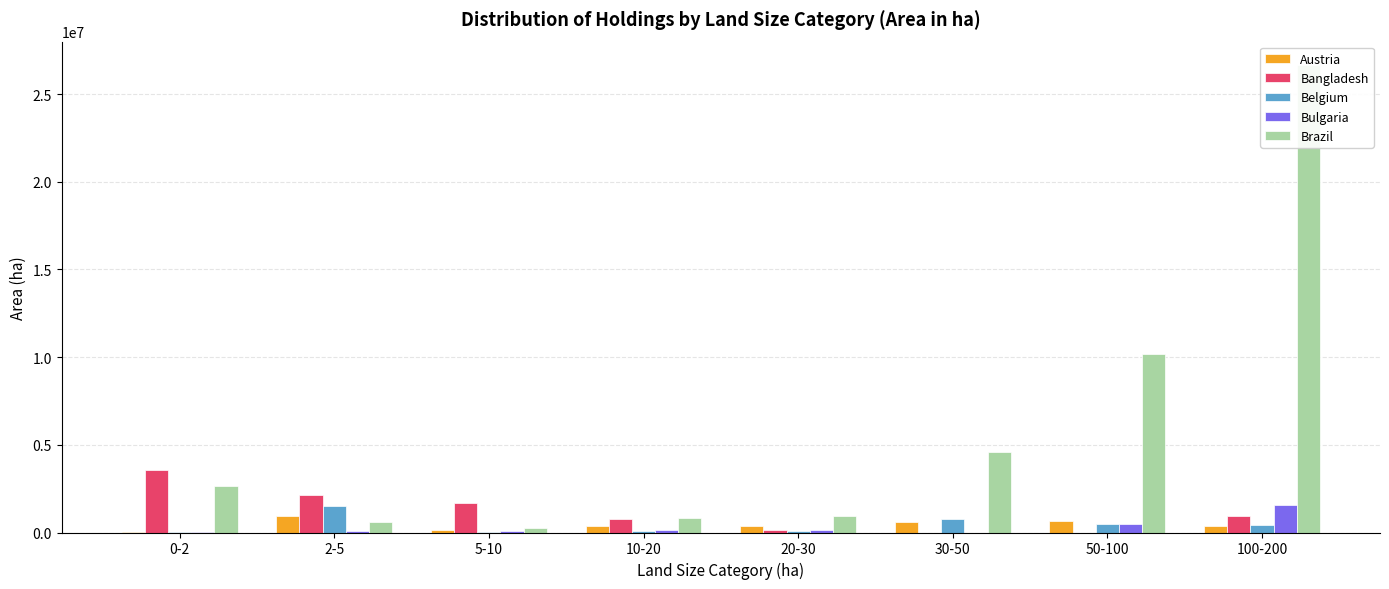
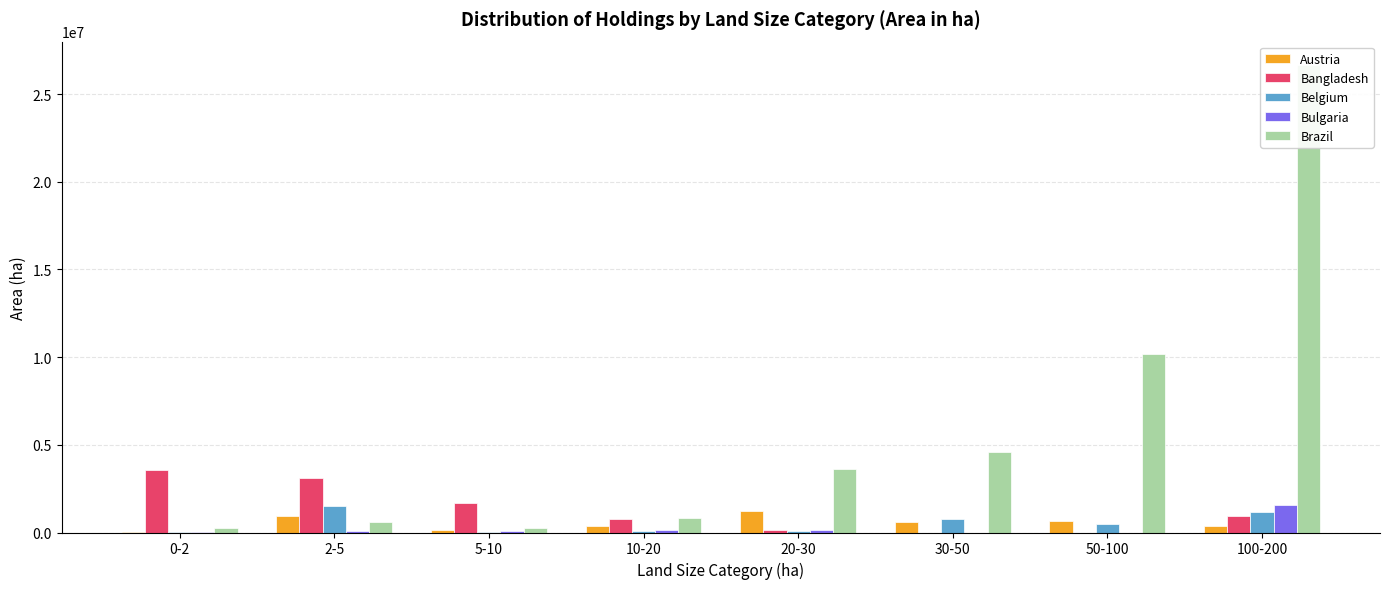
Brazil, 0-2: 2700000 -> 300000
Bangladesh, 2-5: 2200000 -> 3100000
Austria, 20-30: 400000 -> 1200000
Brazil, 20-30: 1000000 -> 3600000
Bulgaria, 50-100: 500000 -> 0
Belgium, 100-200: 400000 -> 1200000
